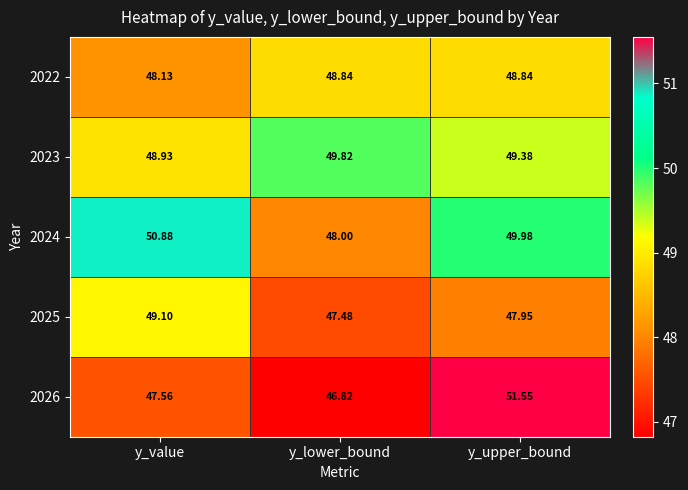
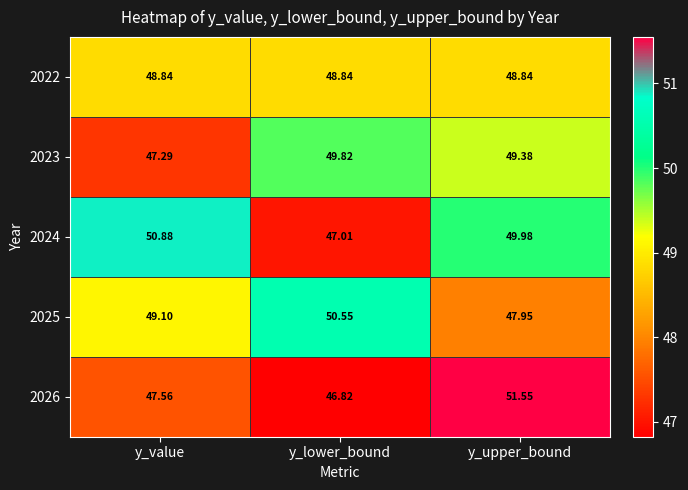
2022, y_value: 48.13 -> 48.84
2023, y_value: 48.93 -> 47.29
2024, y_lower_bound: 48.00 -> 47.01
2025, y_lower_bound: 47.48 -> 50.55
